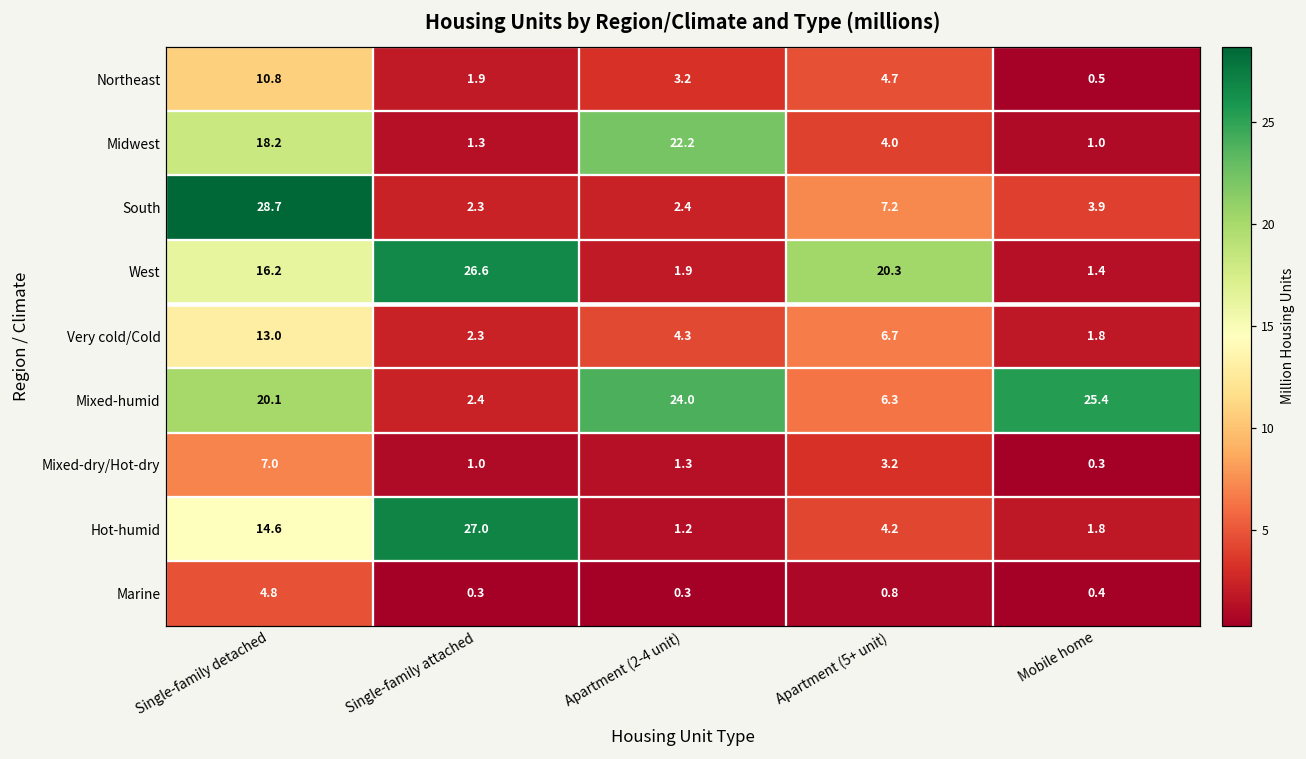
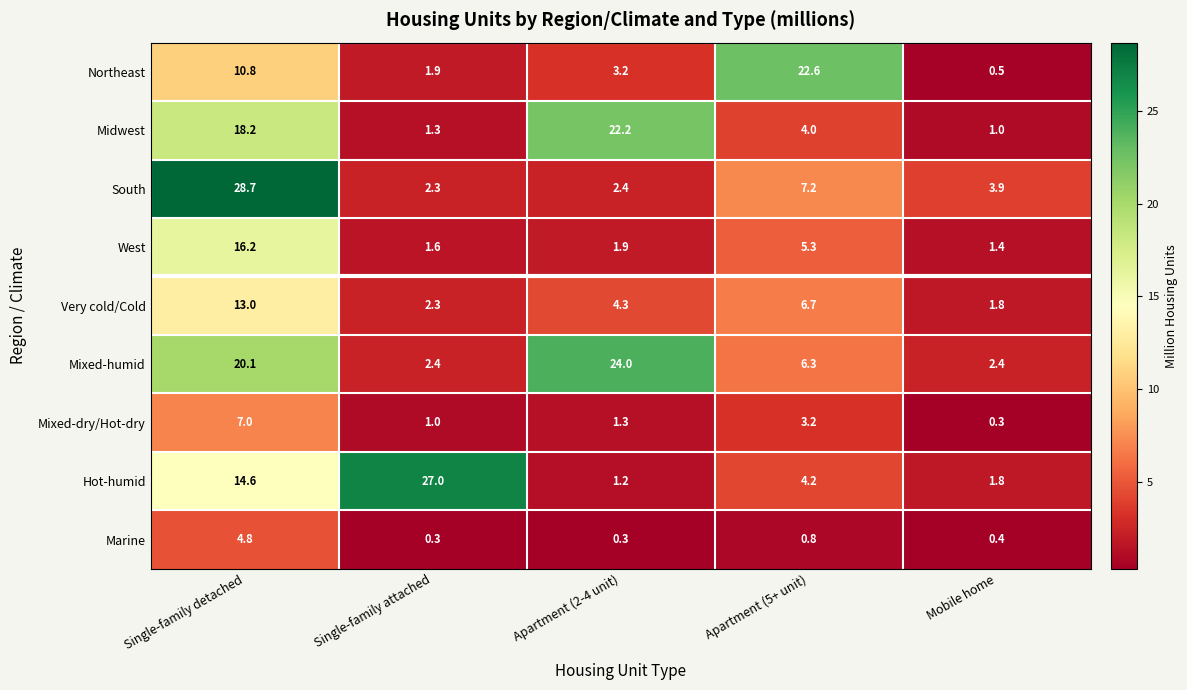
Northeast, Apartment (5+ unit): 4.7 -> 22.6
West, Single-family attached: 26.6 -> 1.6
West, Apartment (5+ unit): 20.3 -> 5.3
Mixed-humid, Mobile home: 25.4 -> 2.4
